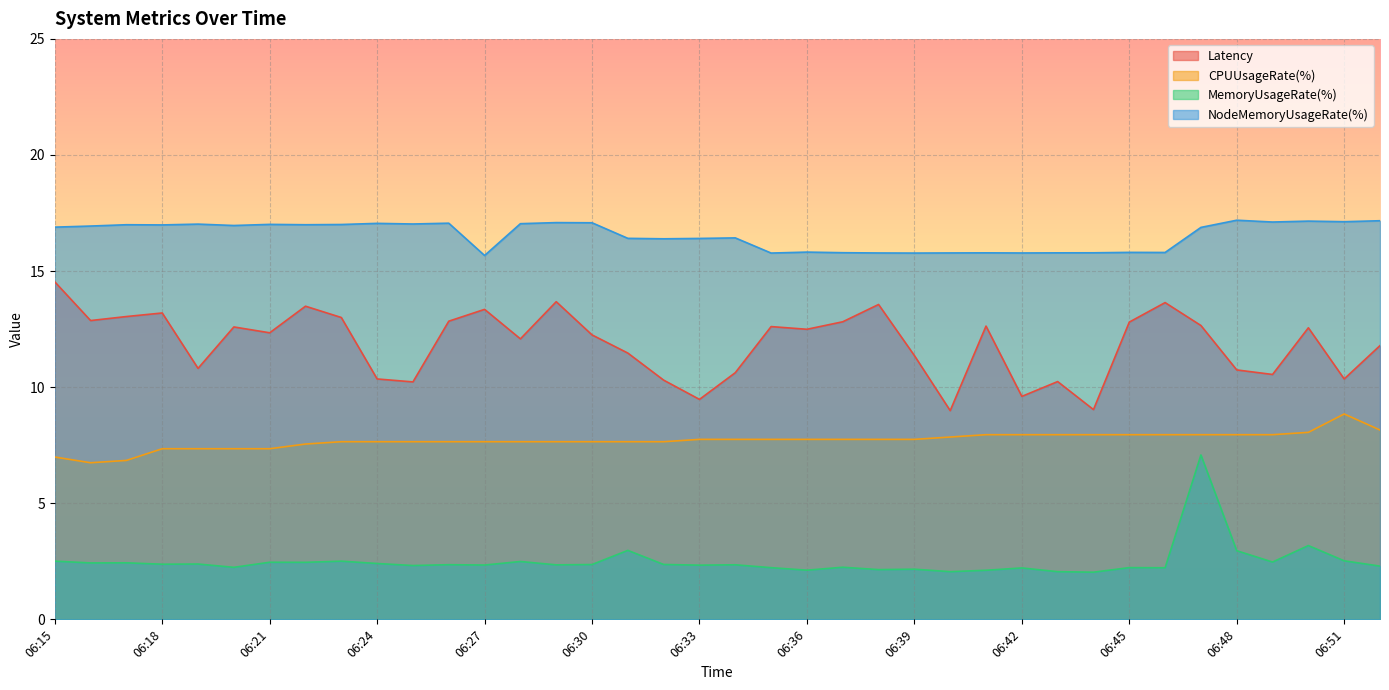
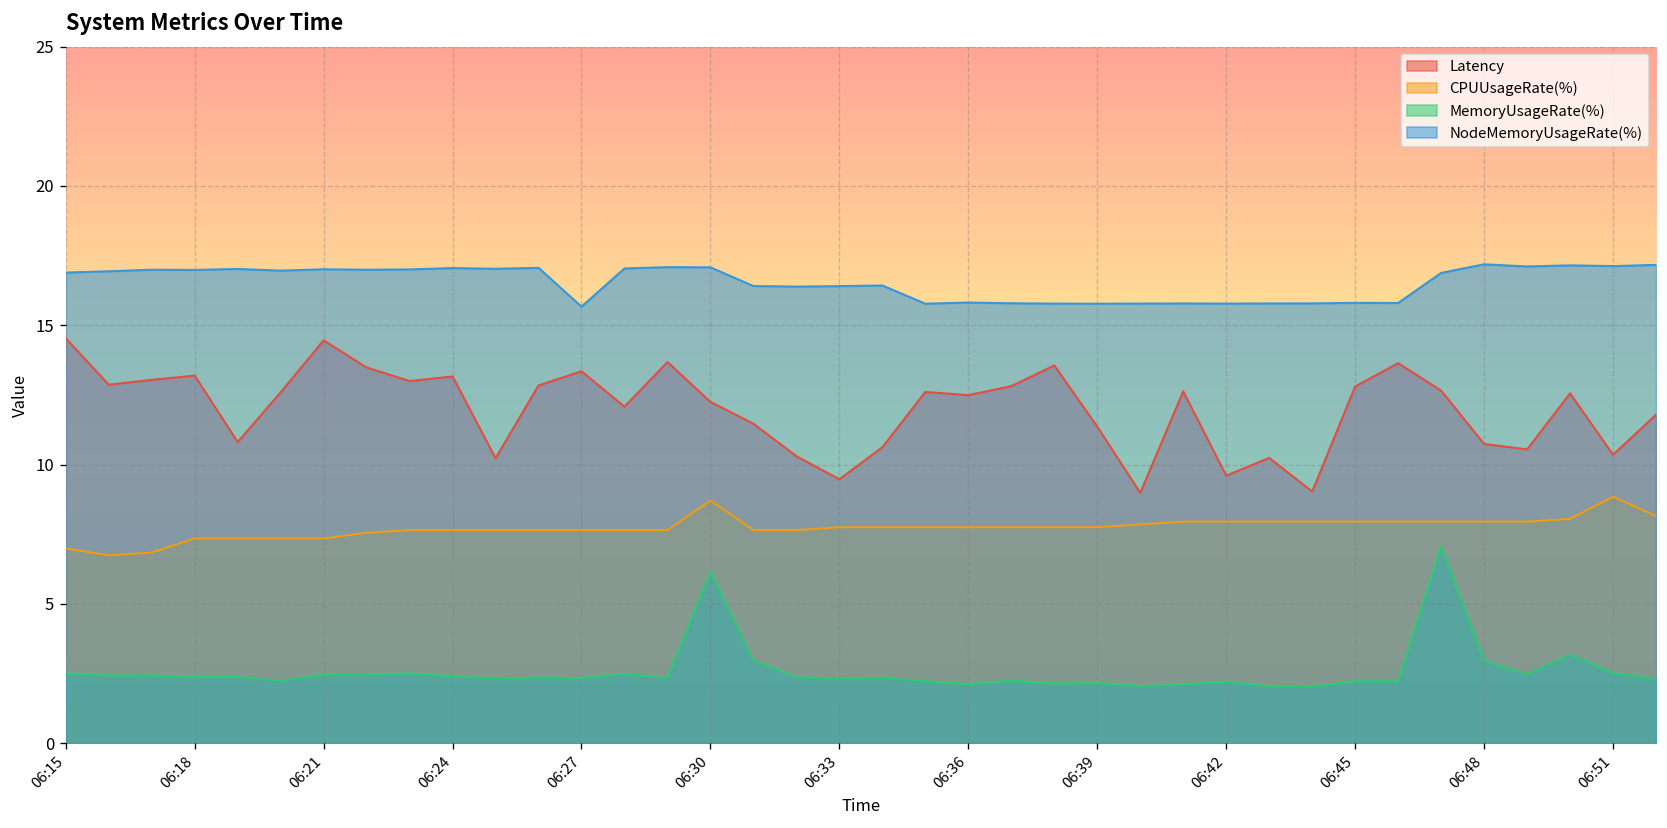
Latency, 06:21: 12.3 -> 14.5
Latency, 06:24: 10.4 -> 13.2
CPUUsageRate(%), 06:30: 7.7 -> 8.7
MemoryUsageRate(%), 06:30: 2.4 -> 6.2
